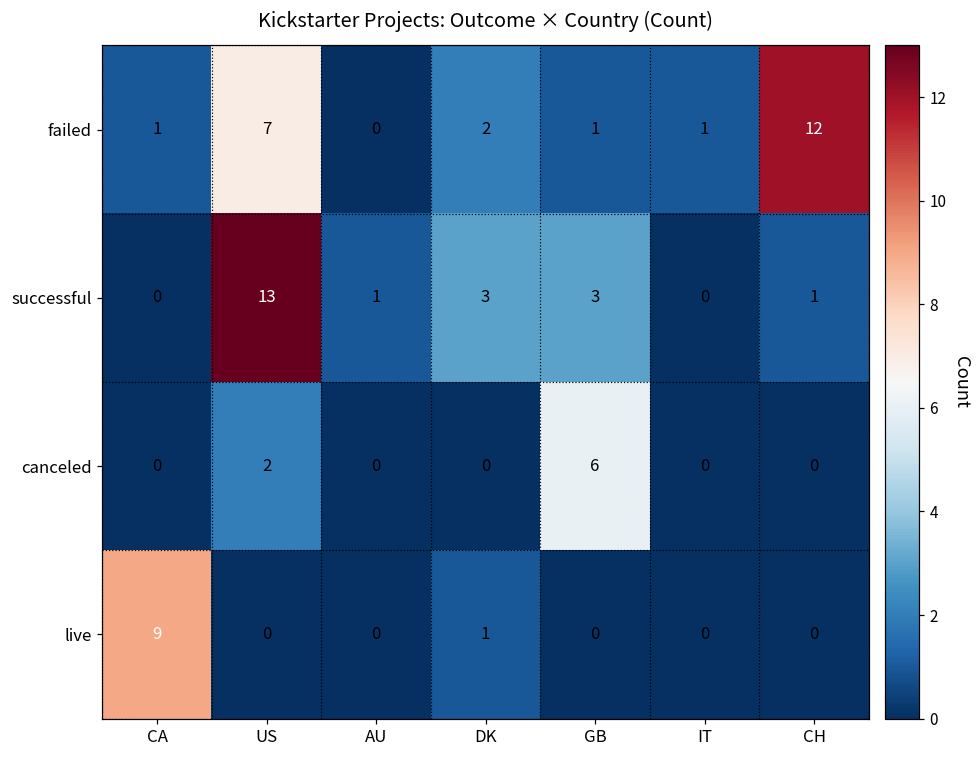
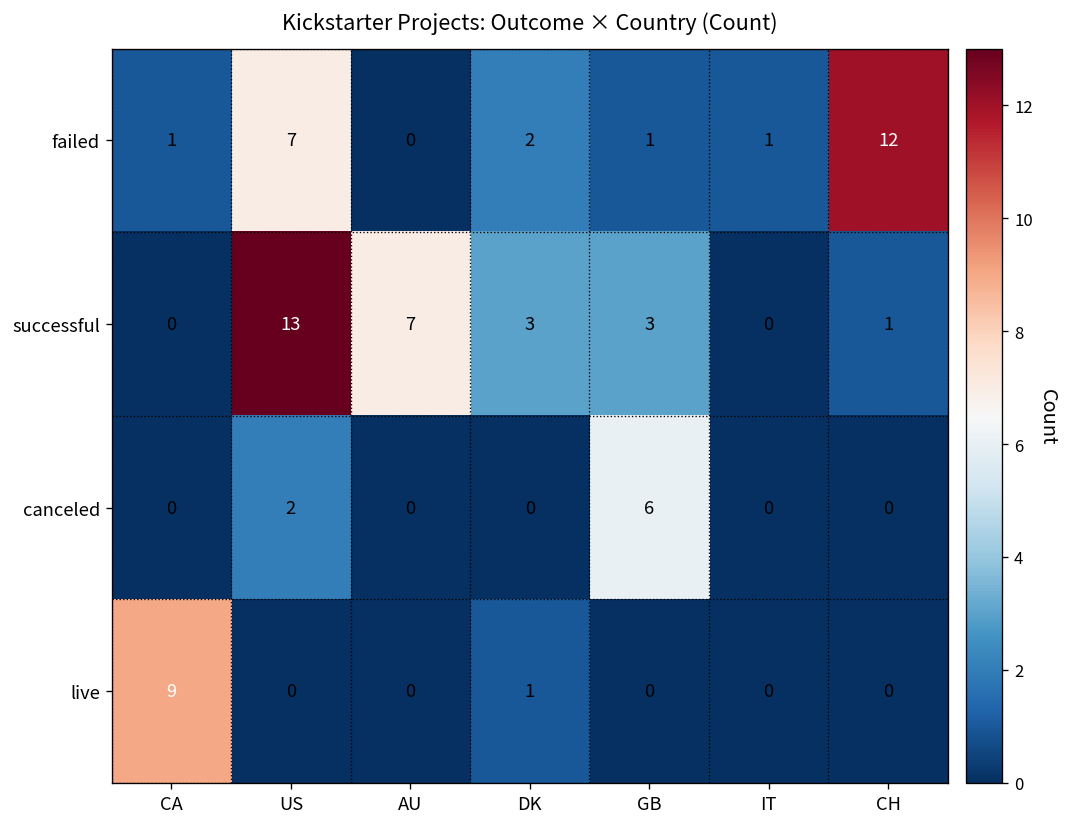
successful, AU: 1 -> 7
